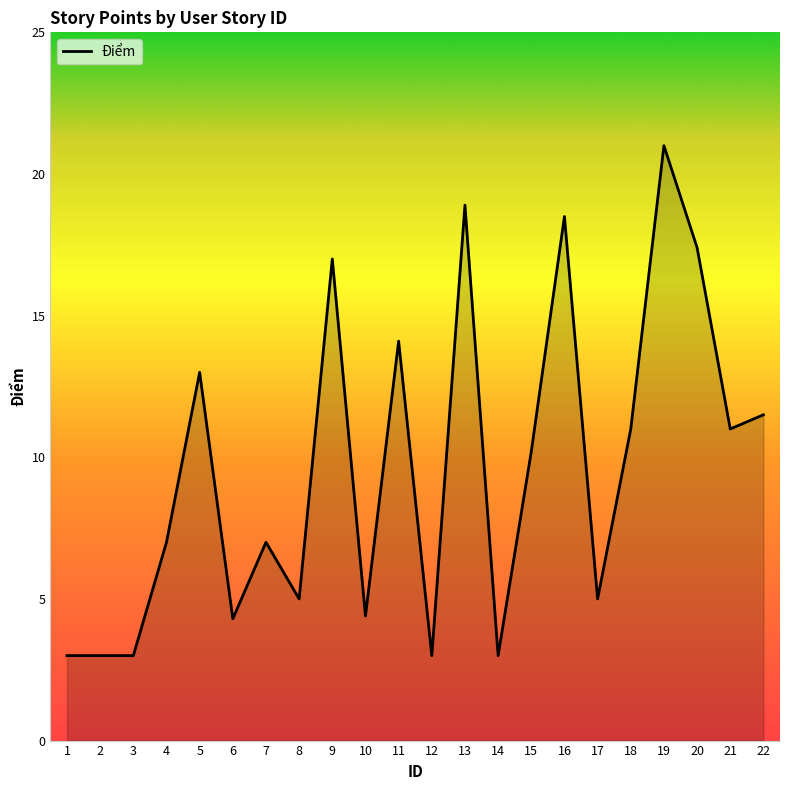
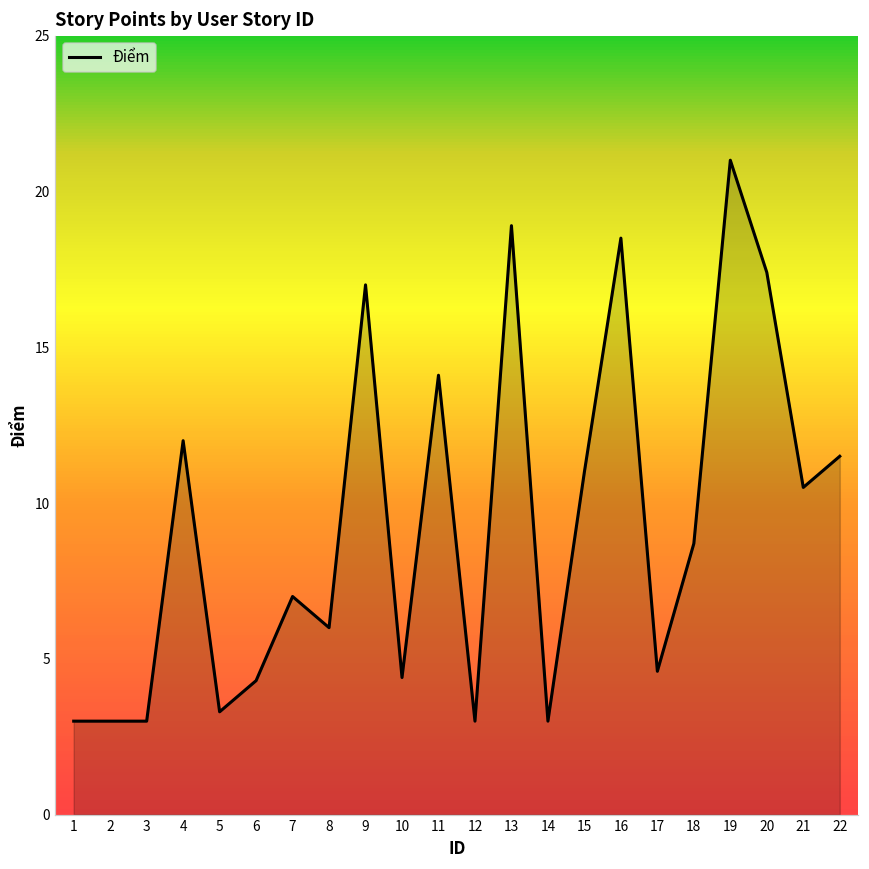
4: 7 -> 12
5: 13.0 -> 3.3
8: 5 -> 6
15: 10.2 -> 11.0
17: 5.0 -> 4.6
18: 11.0 -> 8.7
21: 11.0 -> 10.5
